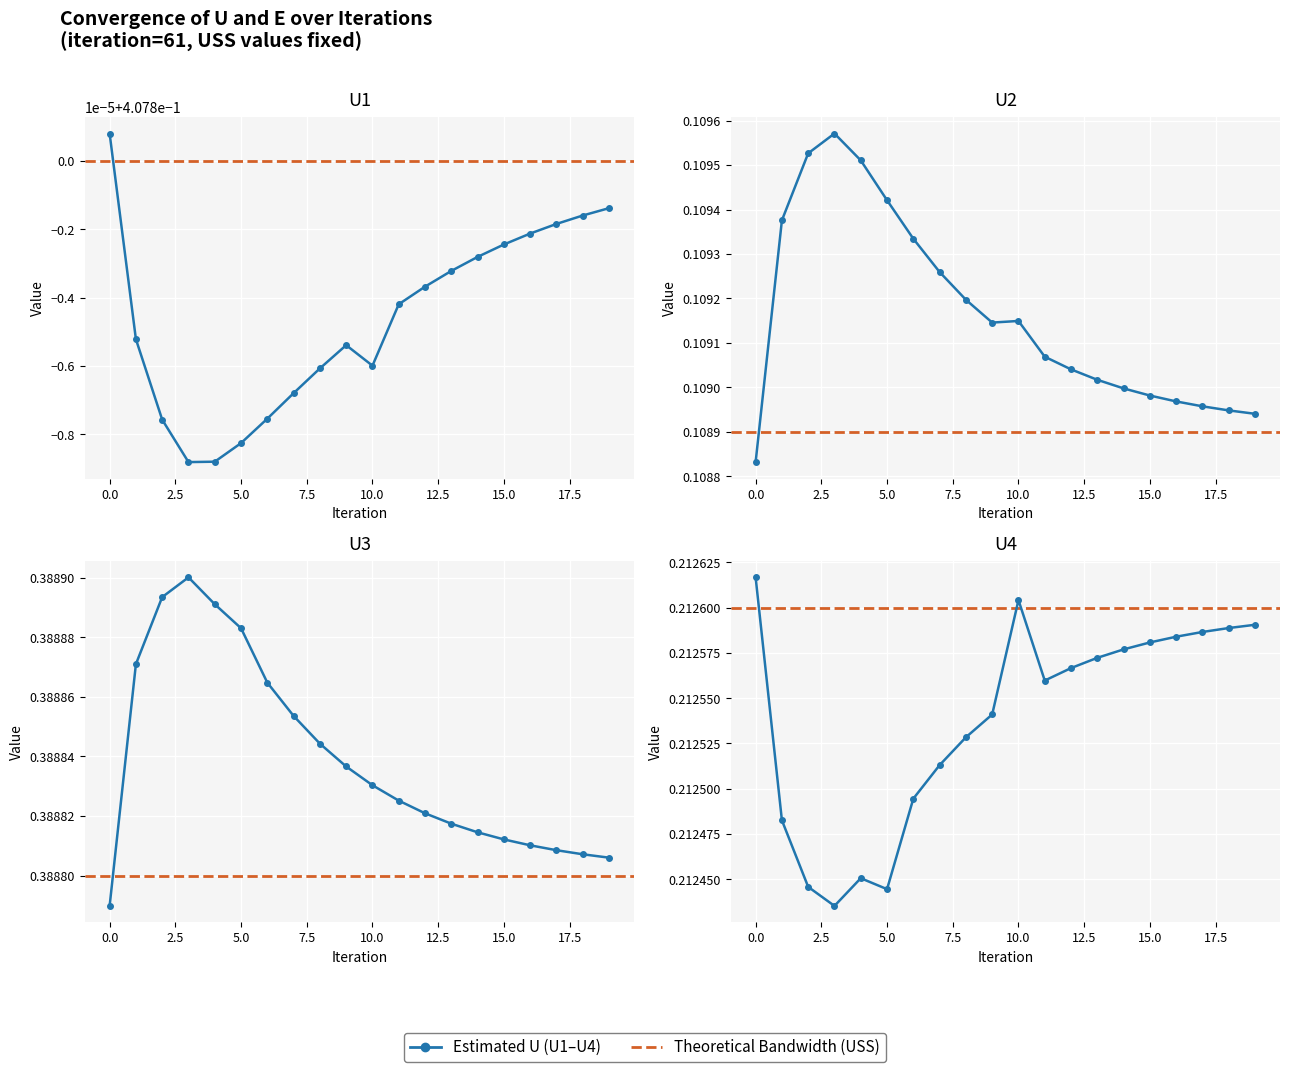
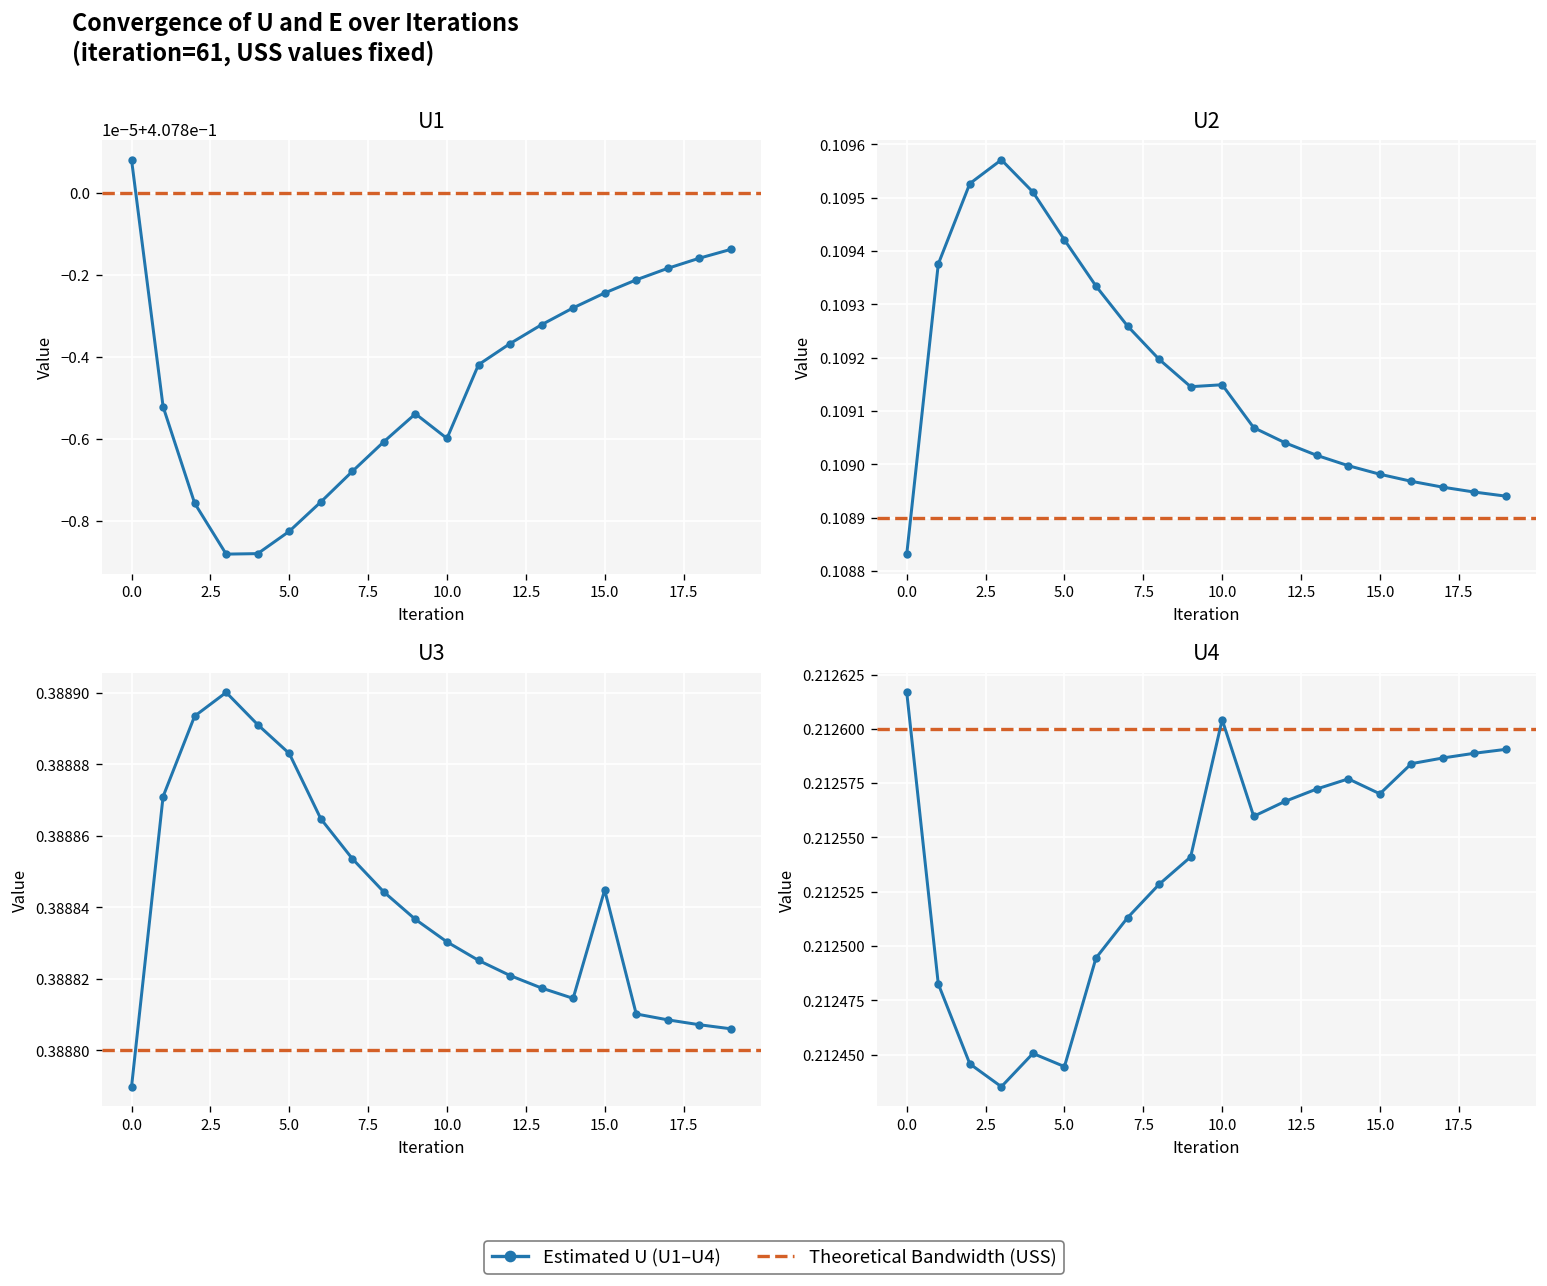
U3, 15.0: 0.388812 -> 0.388845
U4, 15.0: 0.212581 -> 0.212570
